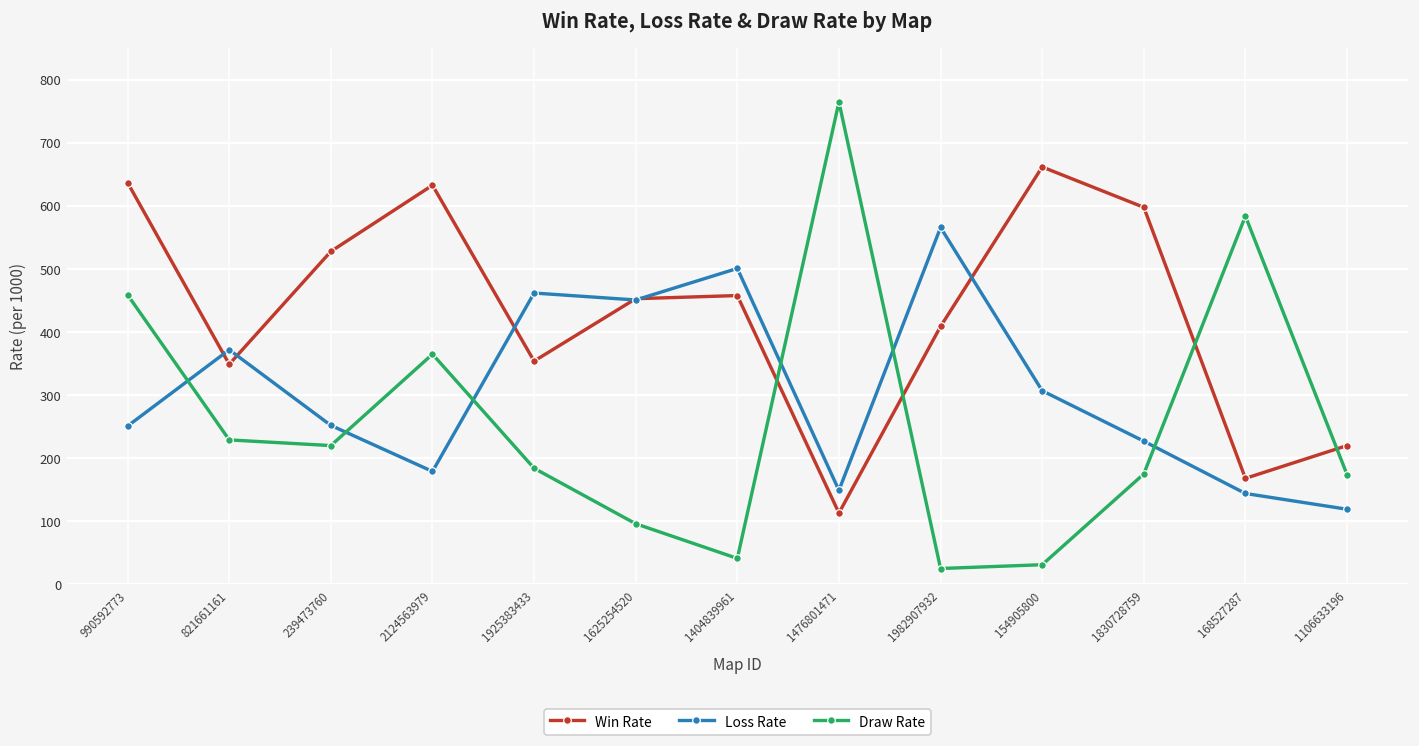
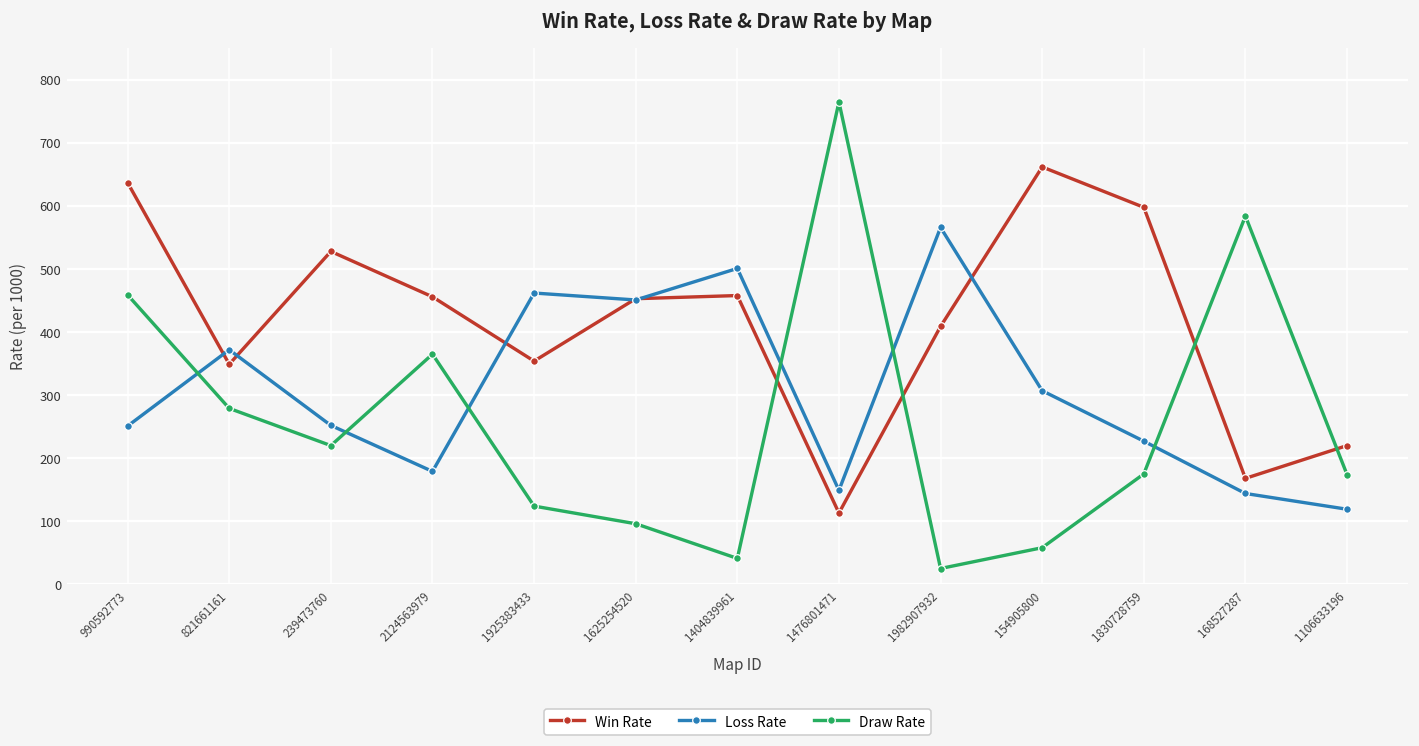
Draw Rate, 821661161: 230 -> 280
Win Rate, 2124563979: 630 -> 460
Draw Rate, 1925383433: 180 -> 120
Draw Rate, 154905800: 30 -> 60
